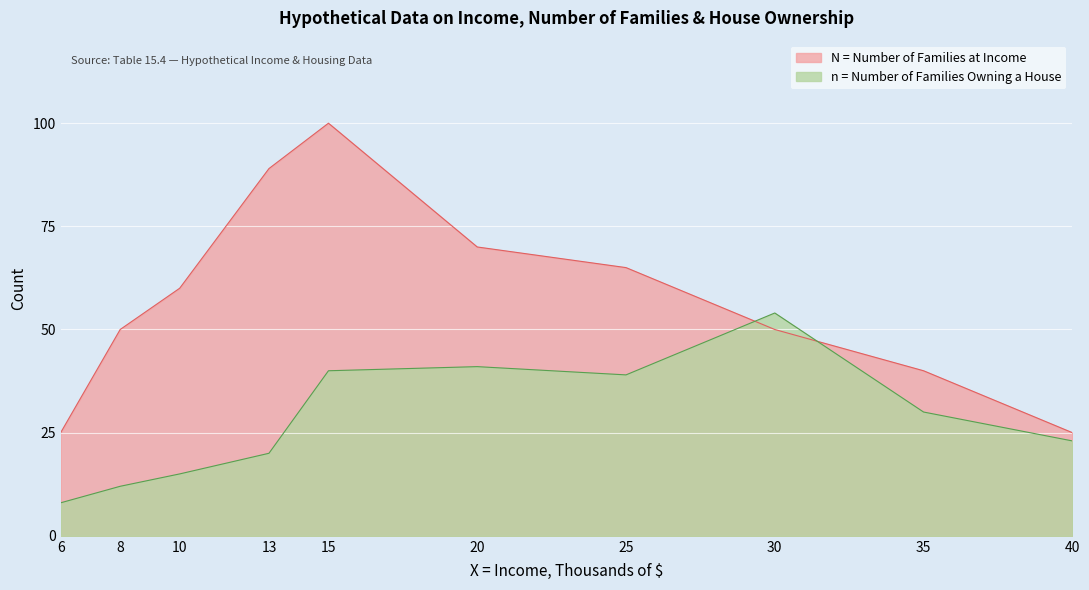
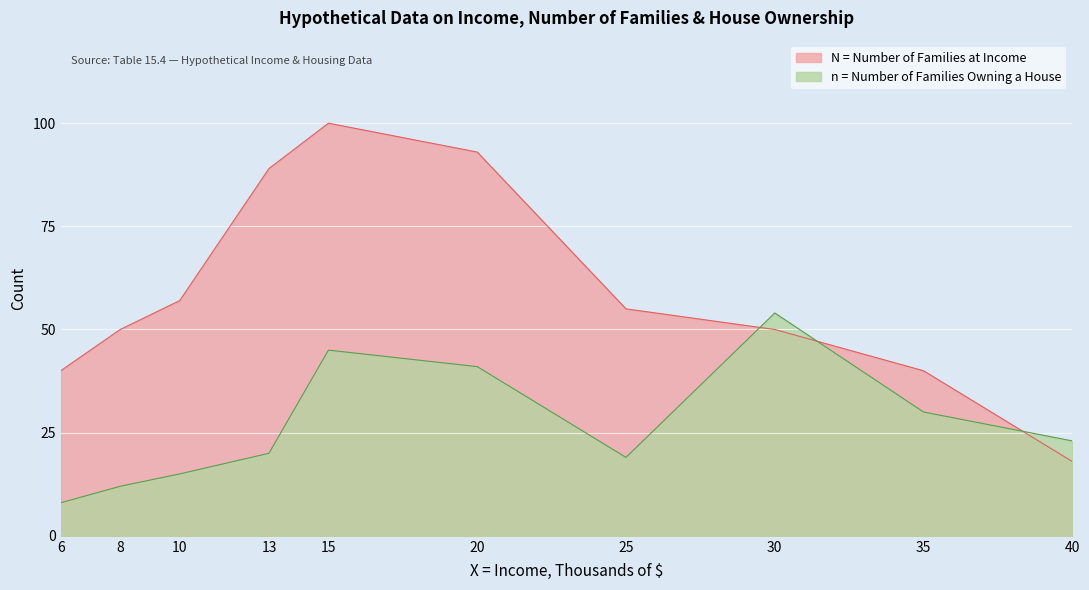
N = Number of Families at Income, 6: 25 -> 40
N = Number of Families at Income, 10: 60 -> 57
n = Number of Families Owning a House, 15: 40 -> 45
N = Number of Families at Income, 20: 70 -> 93
N = Number of Families at Income, 25: 65 -> 55
n = Number of Families Owning a House, 25: 39 -> 19
N = Number of Families at Income, 40: 25 -> 18
